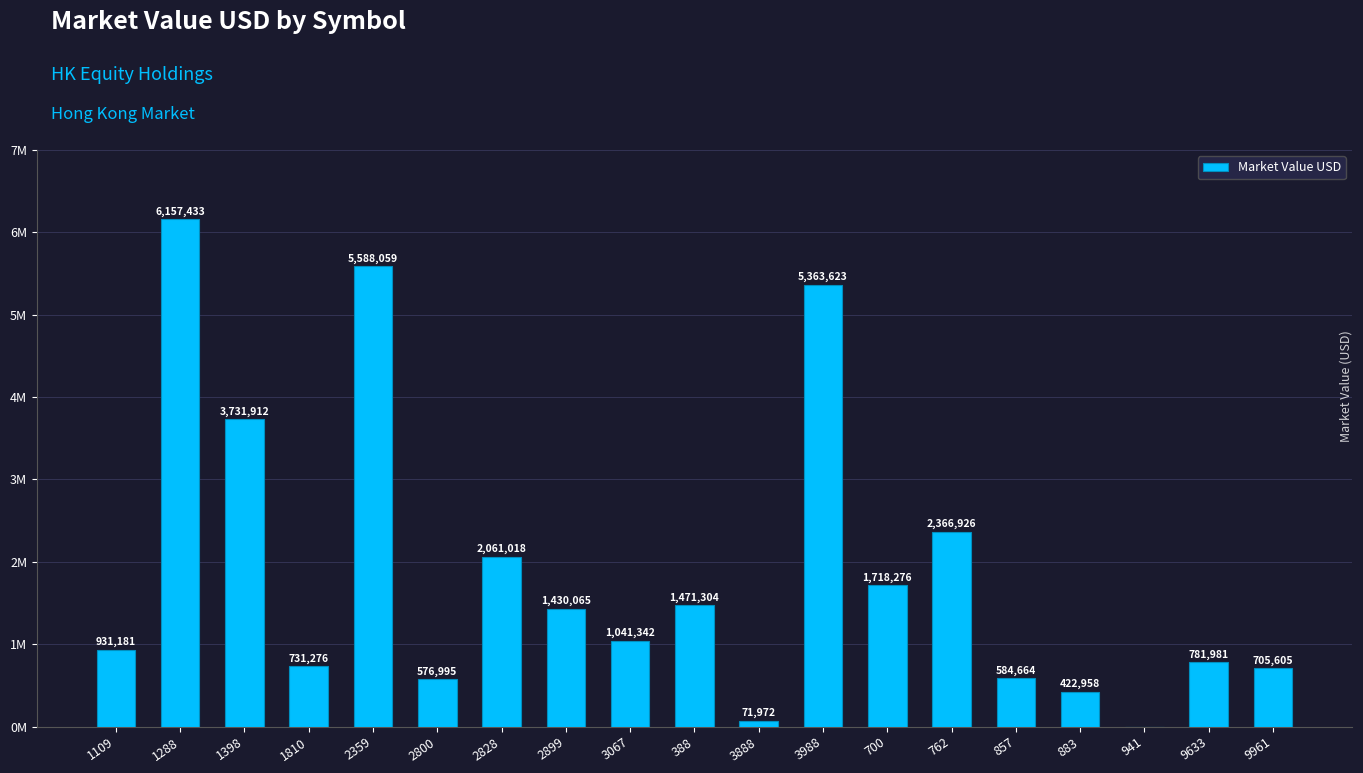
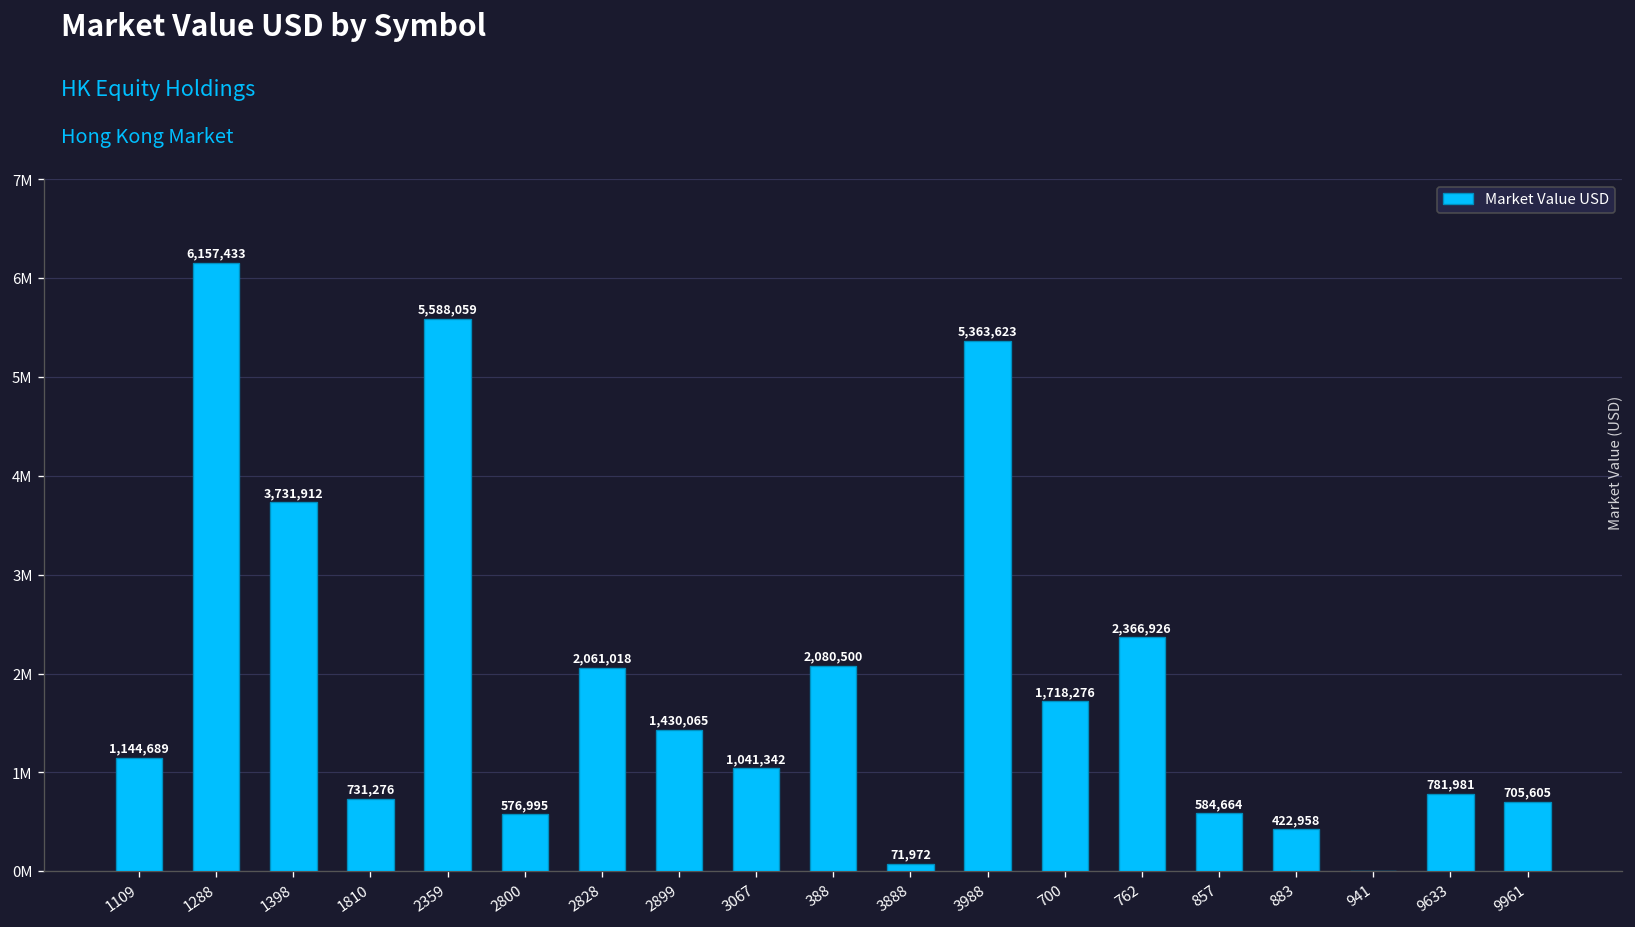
1109: 931,181 -> 1,144,689
388: 1,471,304 -> 2,080,500
